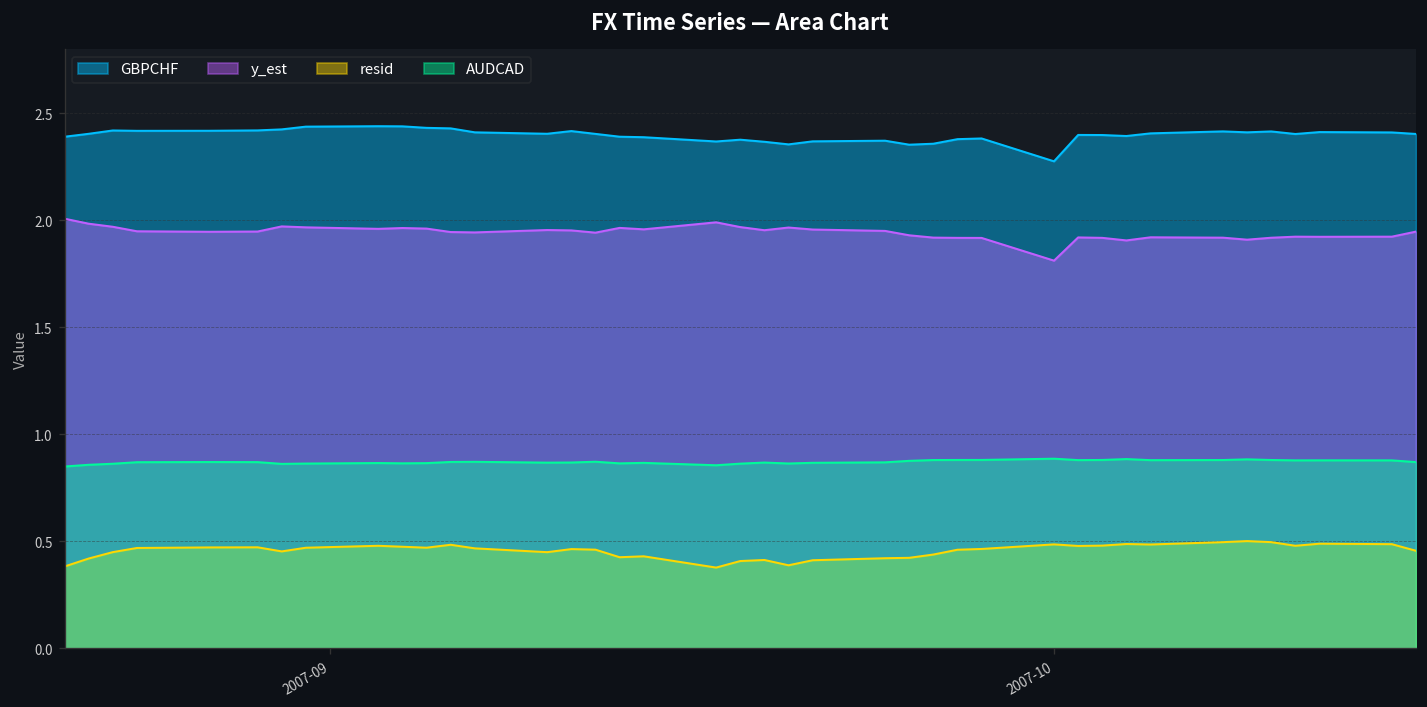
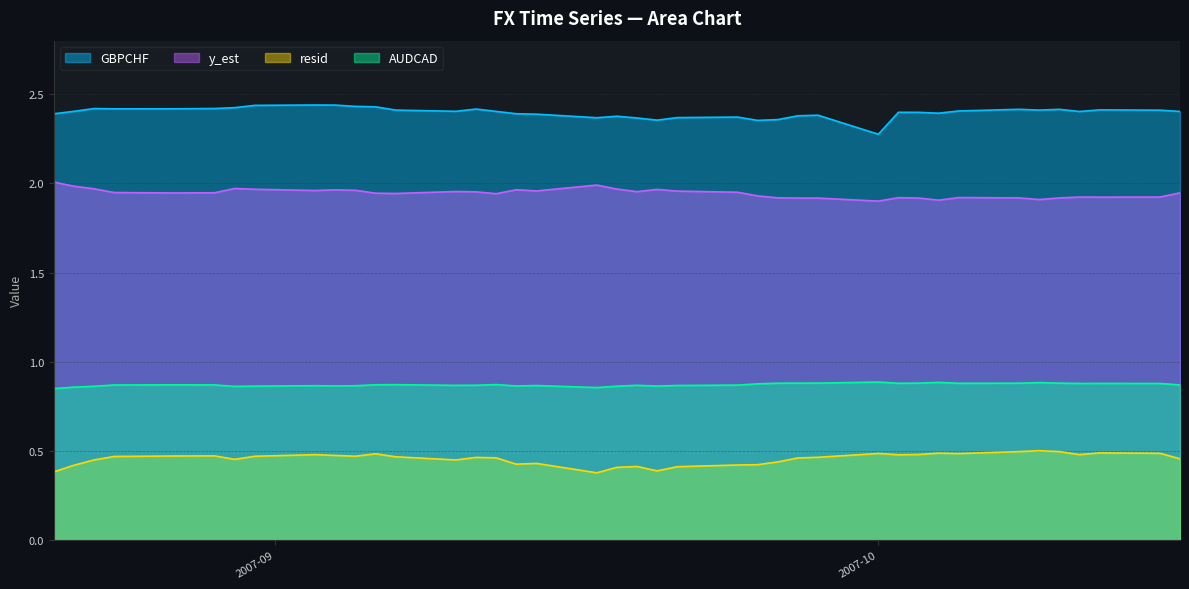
y_est, 2007-10: 1.81 -> 1.90
